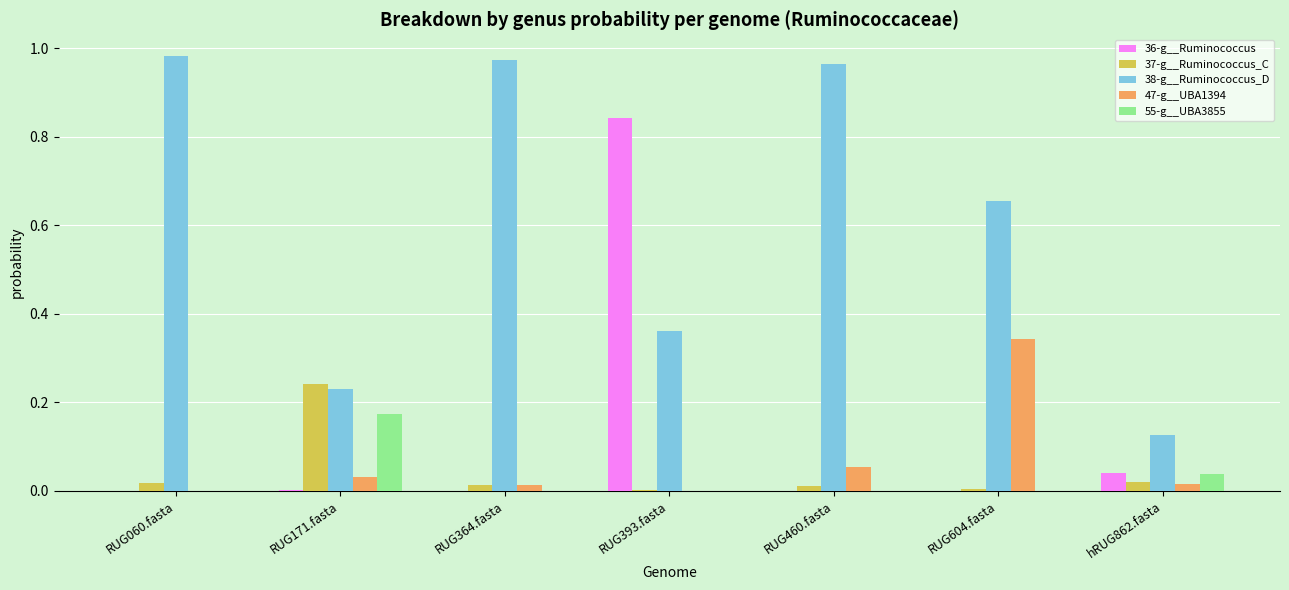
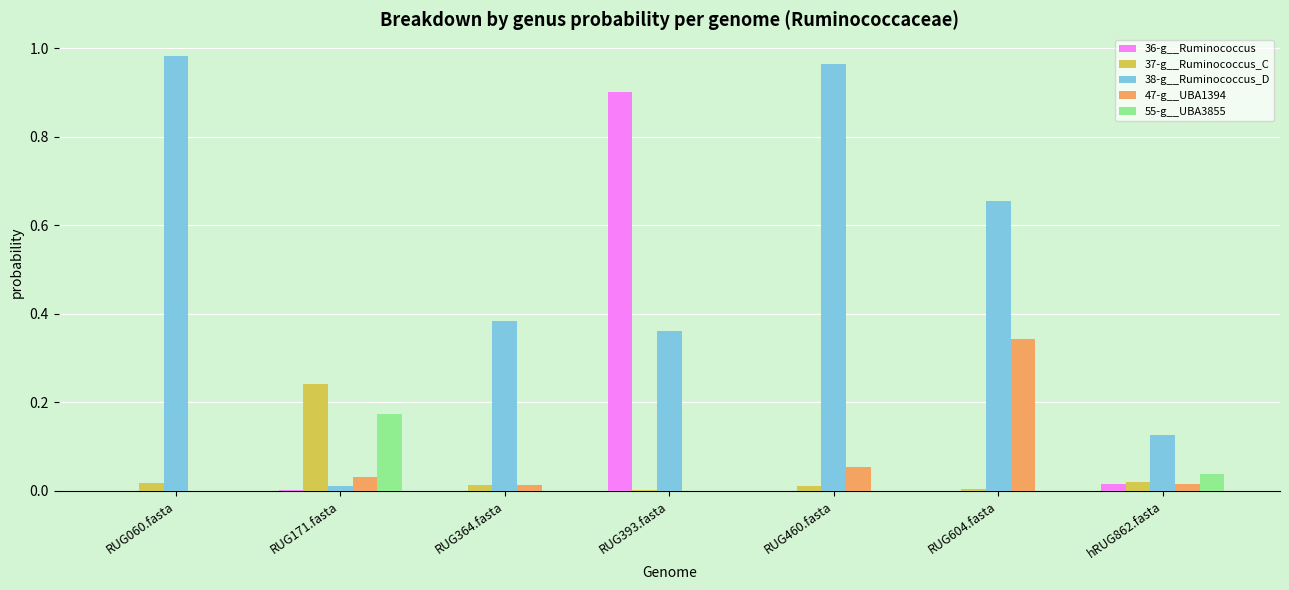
38-g__Ruminococcus_D, RUG171.fasta: 0.23 -> 0.01
38-g__Ruminococcus_D, RUG364.fasta: 0.97 -> 0.38
36-g__Ruminococcus, RUG393.fasta: 0.84 -> 0.90
36-g__Ruminococcus, hRUG862.fasta: 0.04 -> 0.01
